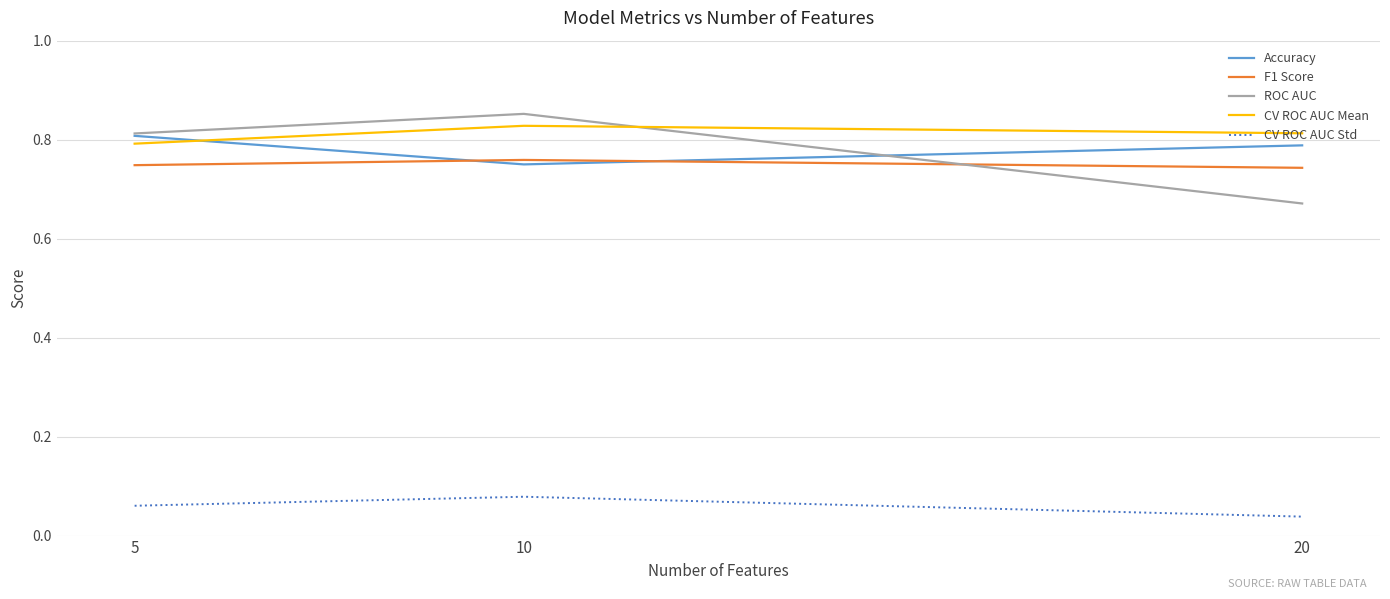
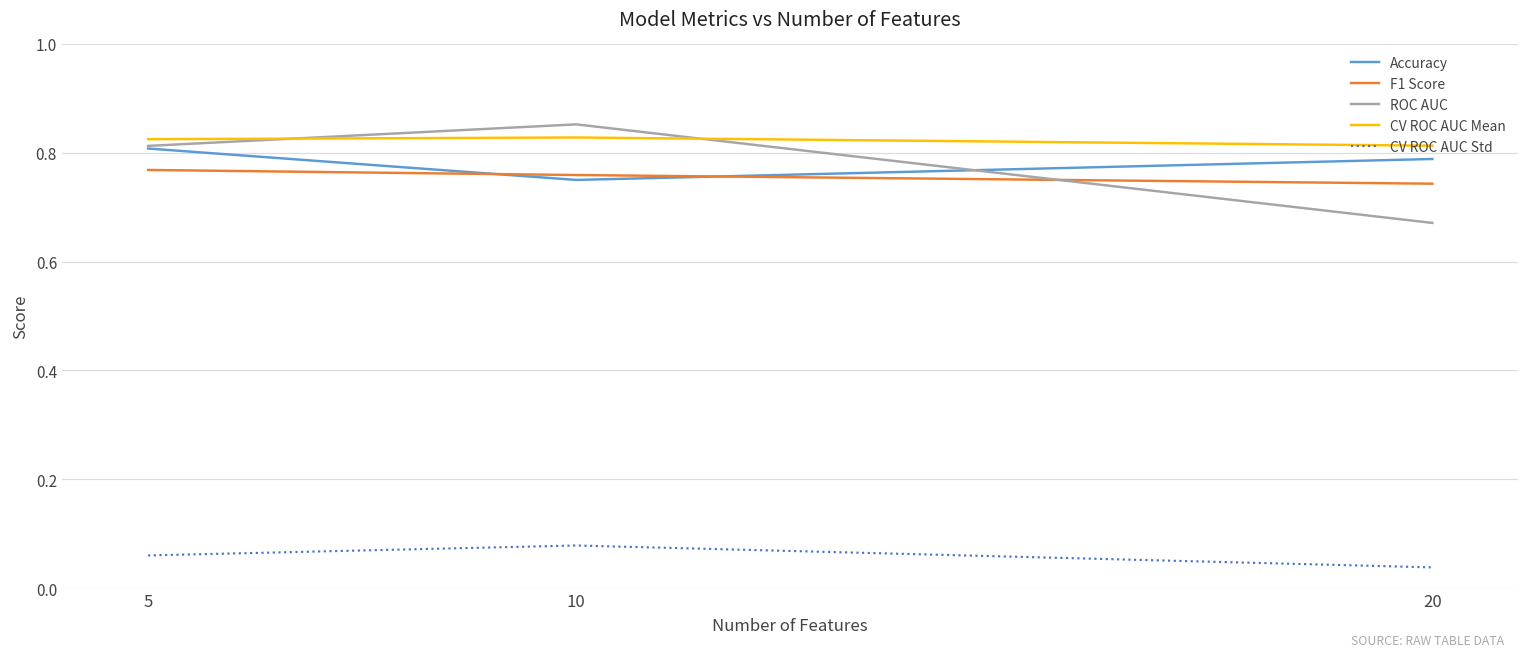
F1 Score, 5: 0.75 -> 0.77
CV ROC AUC Mean, 5: 0.79 -> 0.82
